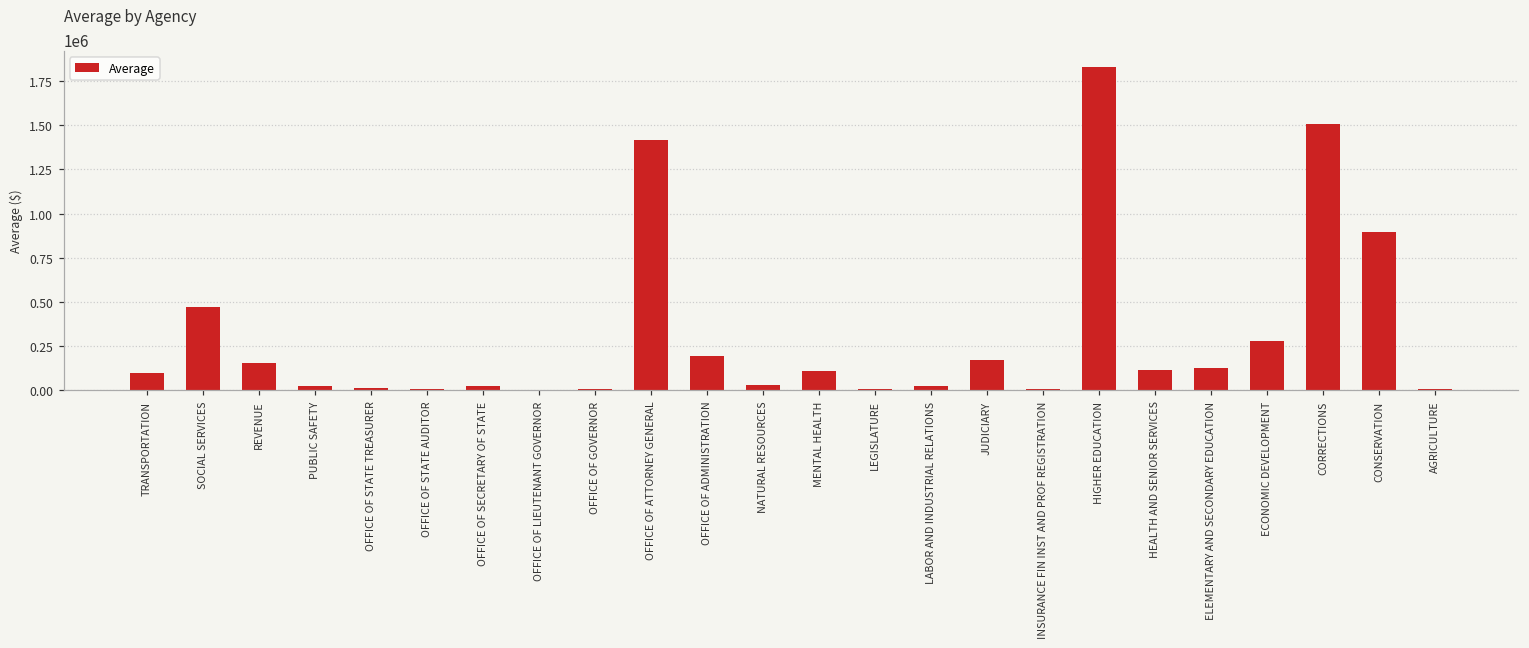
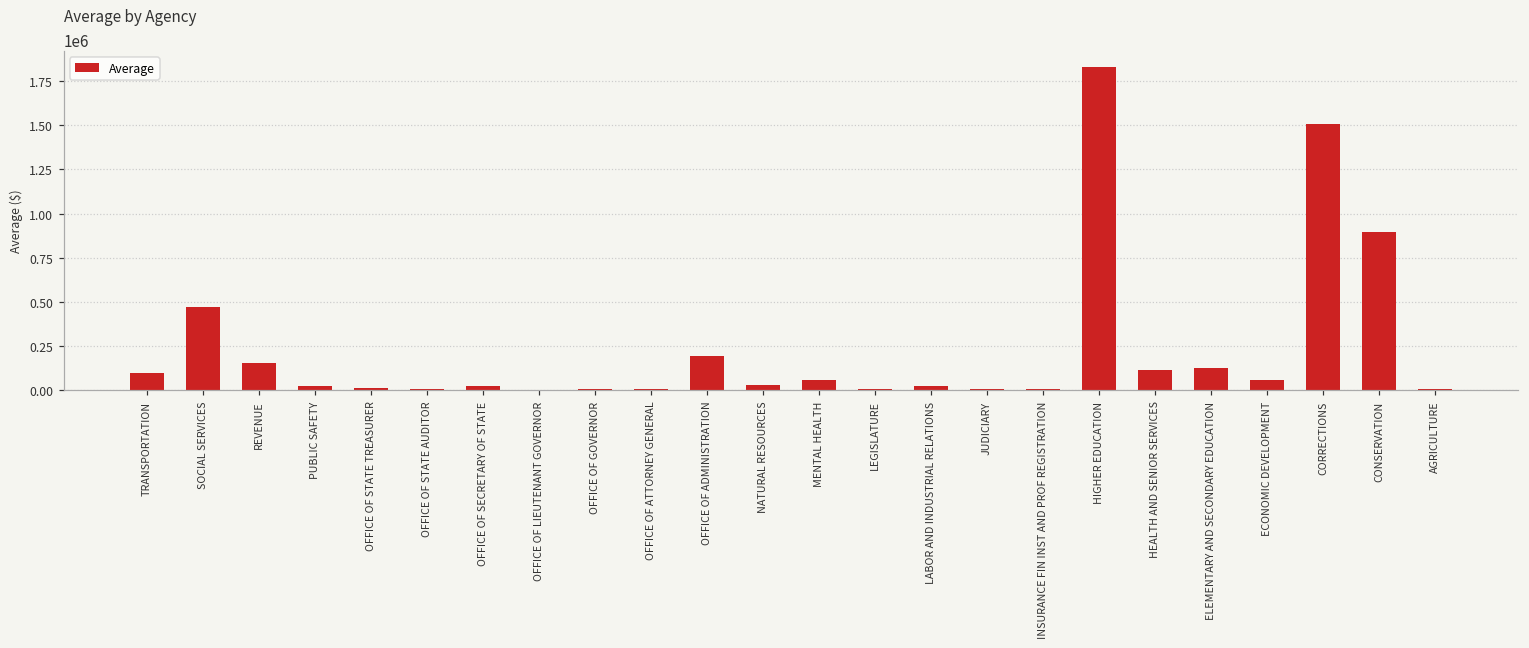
OFFICE OF ATTORNEY GENERAL: 1420000 -> 0
MENTAL HEALTH: 110000 -> 60000
JUDICIARY: 170000 -> 10000
ECONOMIC DEVELOPMENT: 280000 -> 60000
